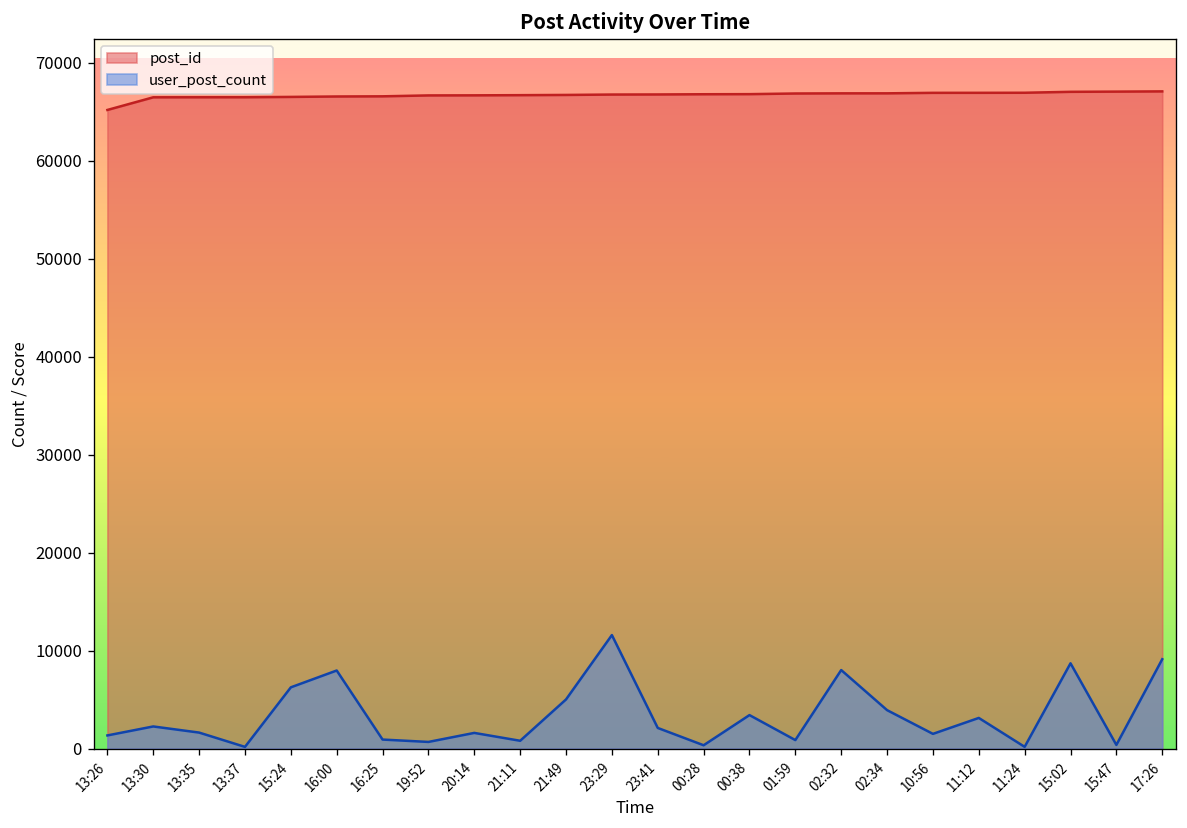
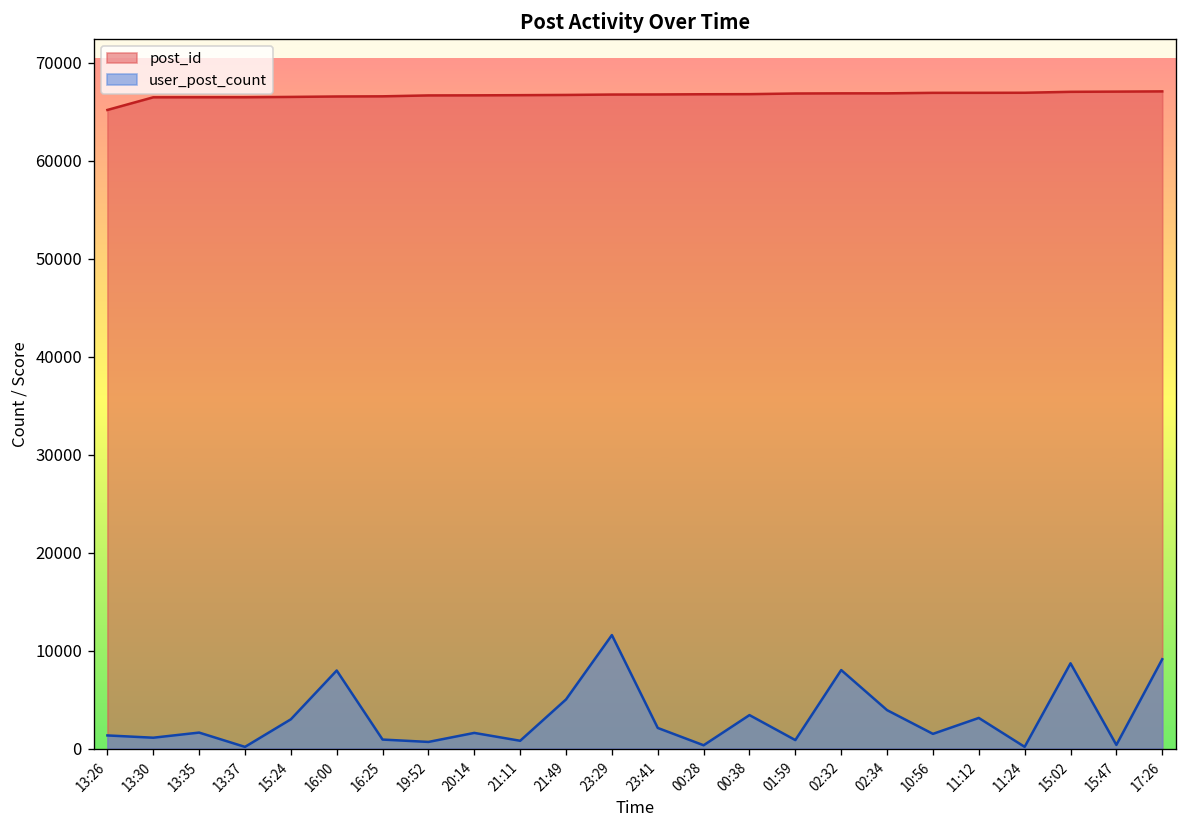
user_post_count, 13:30: 2000 -> 1000
user_post_count, 15:24: 6000 -> 3000
